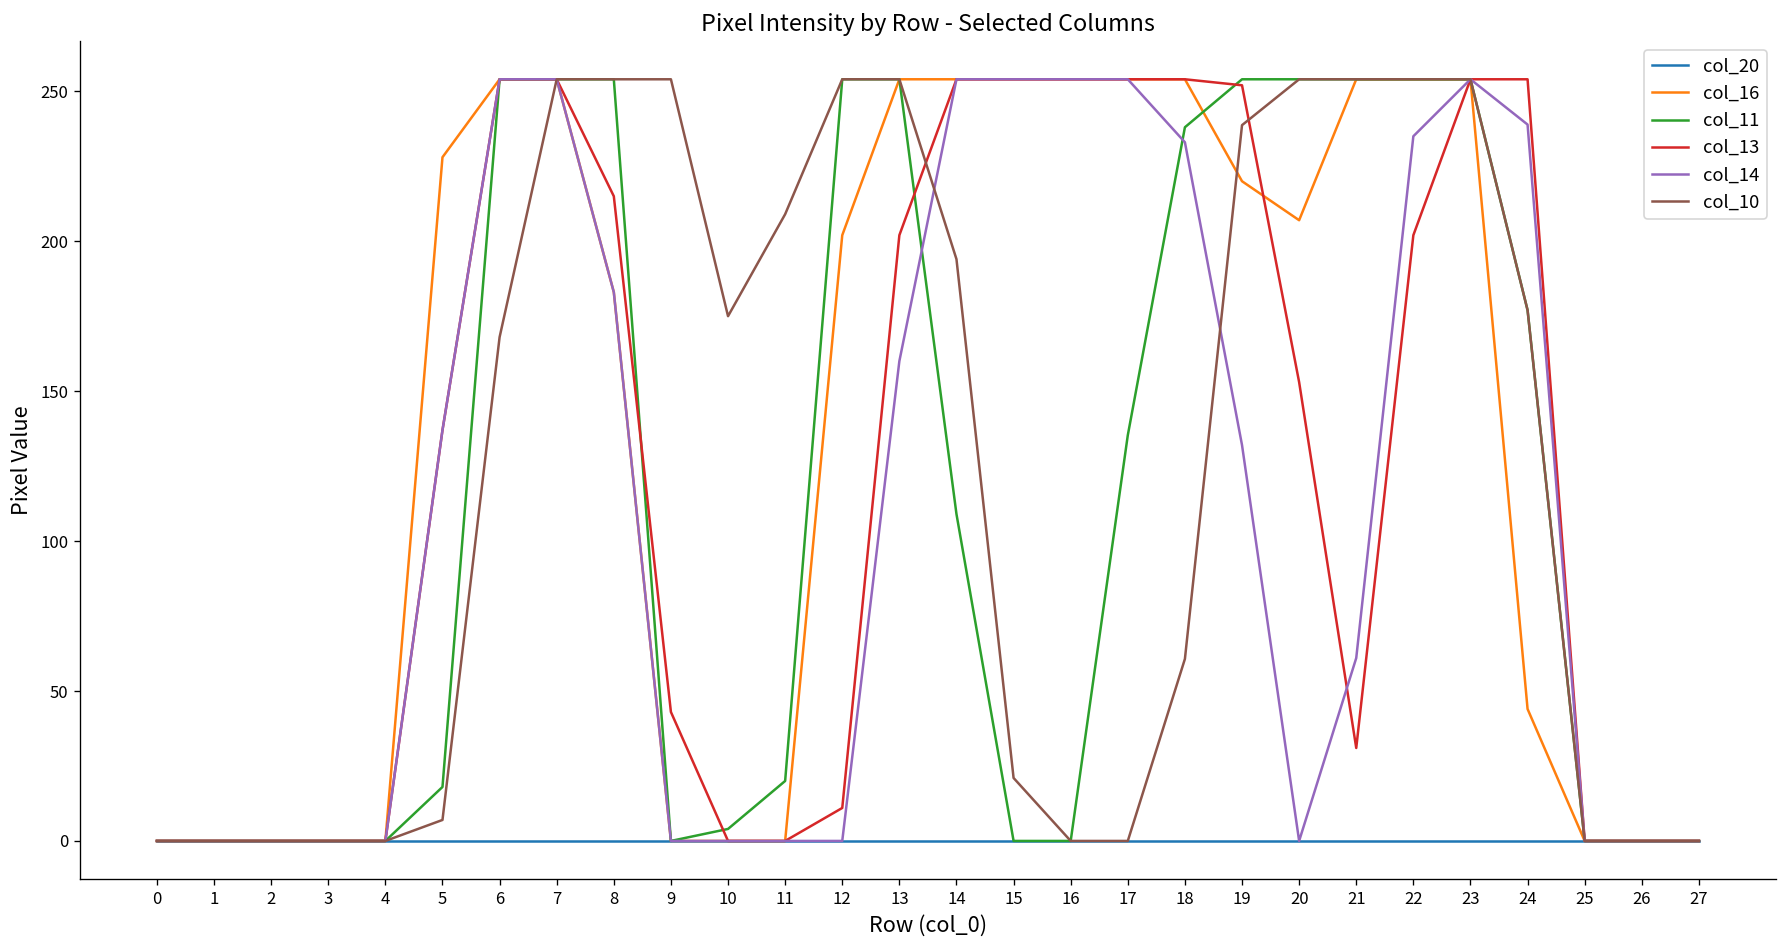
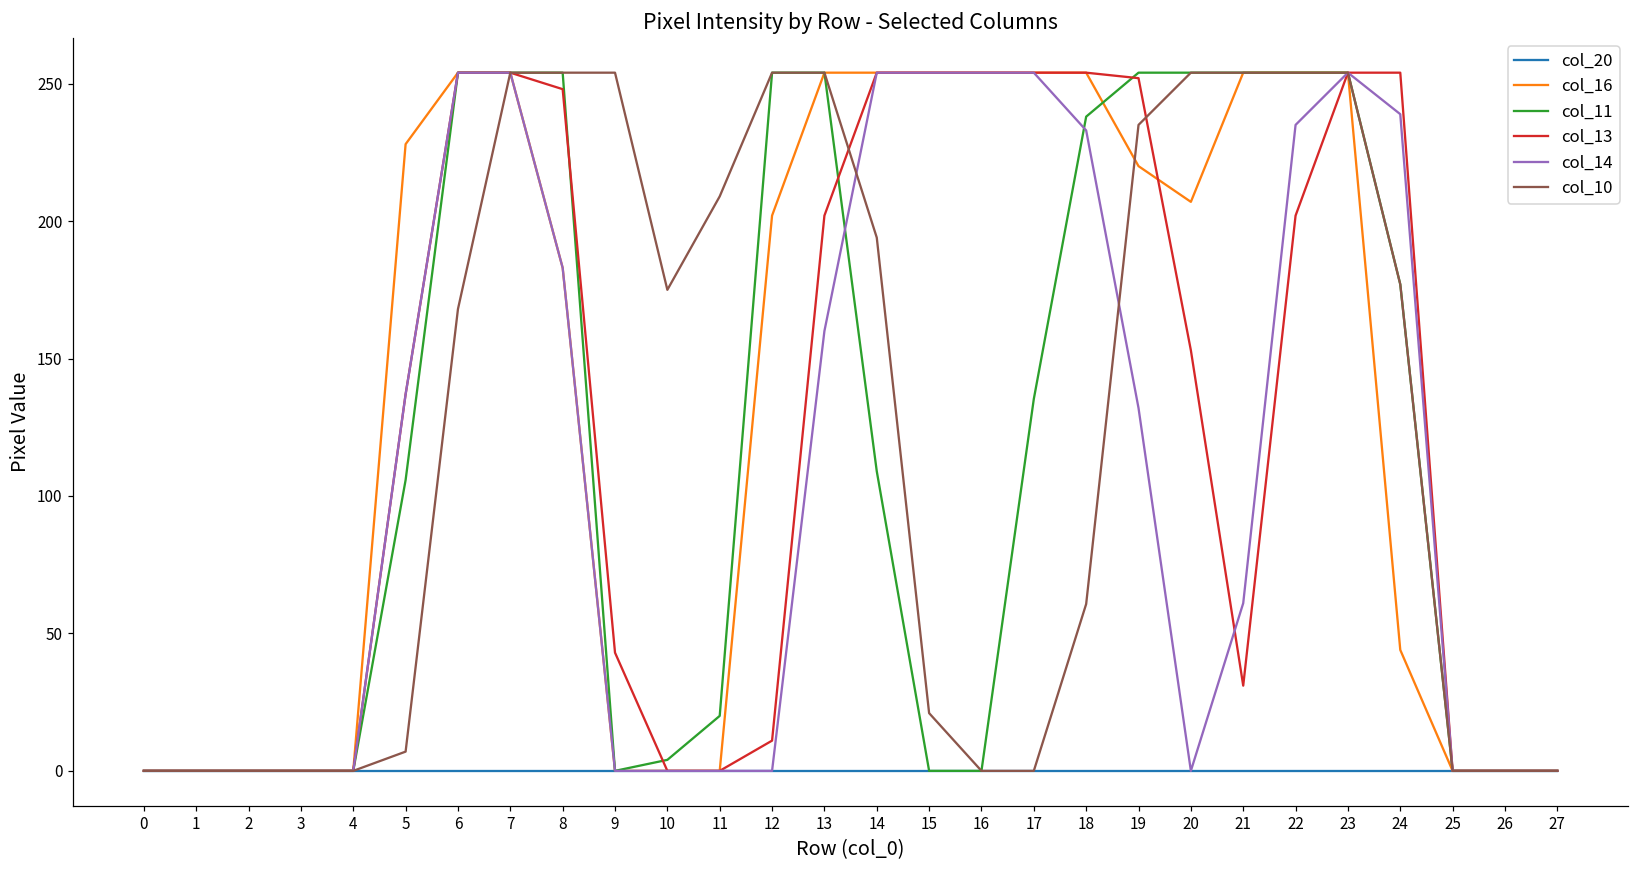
col_11, 5: 18 -> 106
col_13, 8: 215 -> 248
col_10, 19: 239 -> 235
